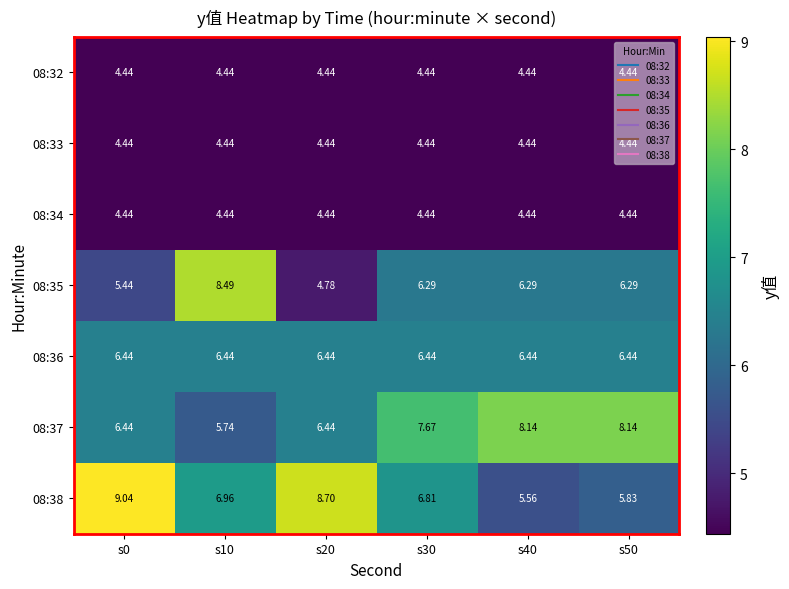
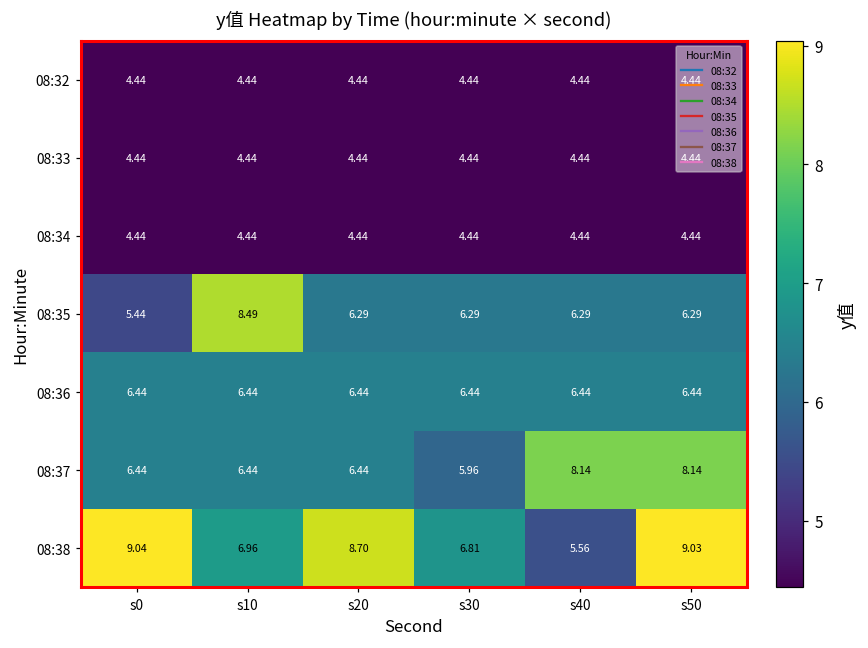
08:35, s20: 4.78 -> 6.29
08:37, s10: 5.74 -> 6.44
08:37, s30: 7.67 -> 5.96
08:38, s50: 5.83 -> 9.03
